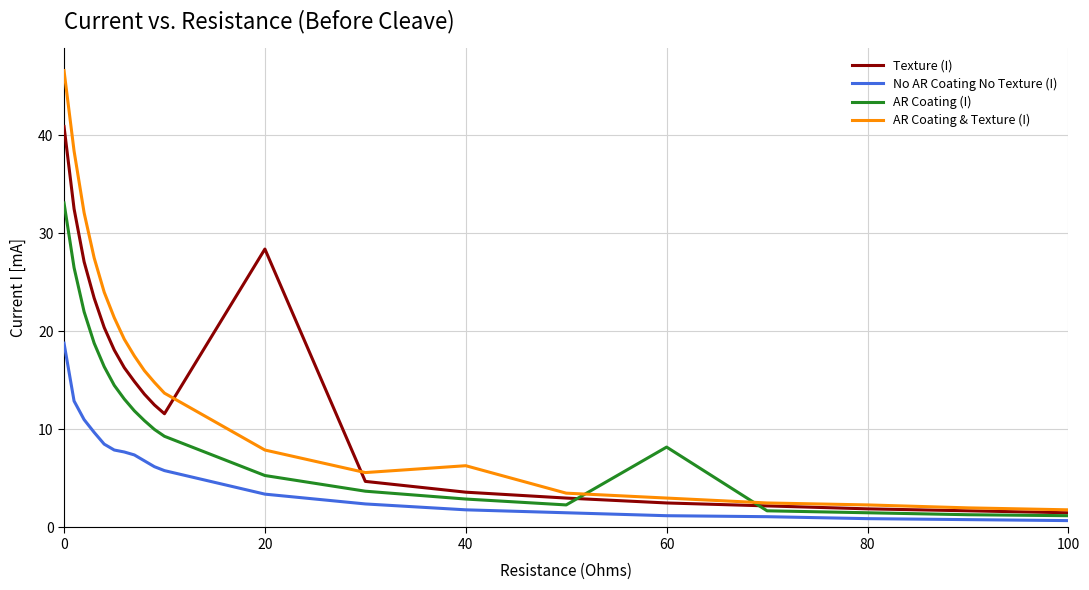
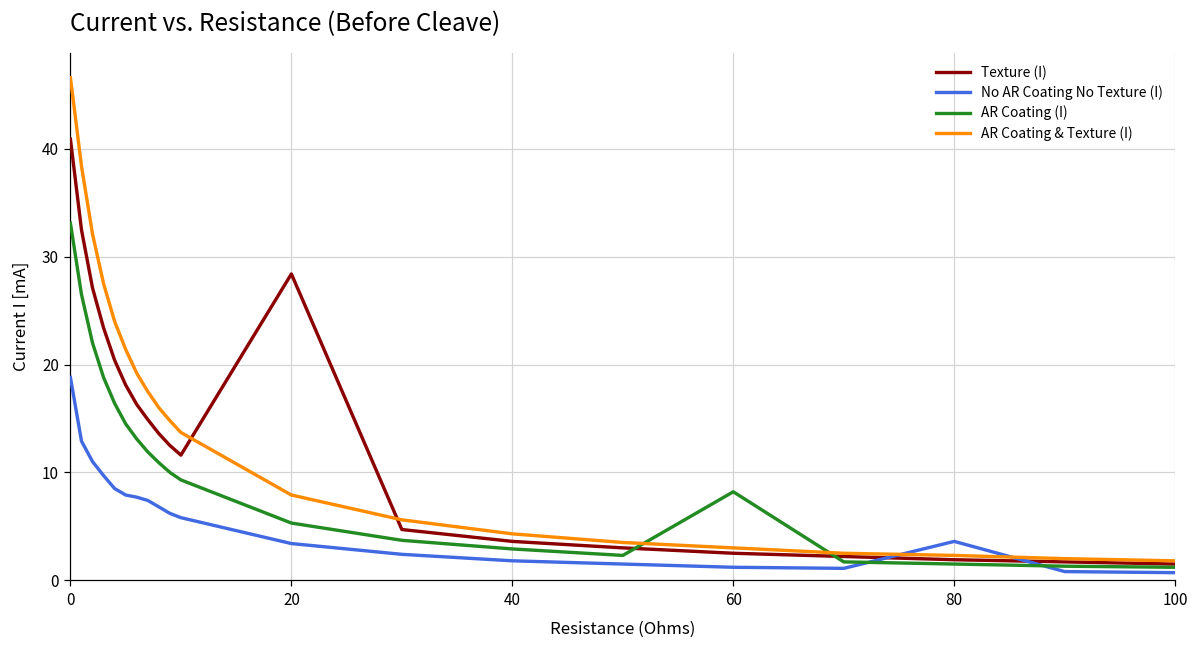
AR Coating & Texture (I), 40: 6 -> 4
No AR Coating No Texture (I), 80: 1 -> 4
